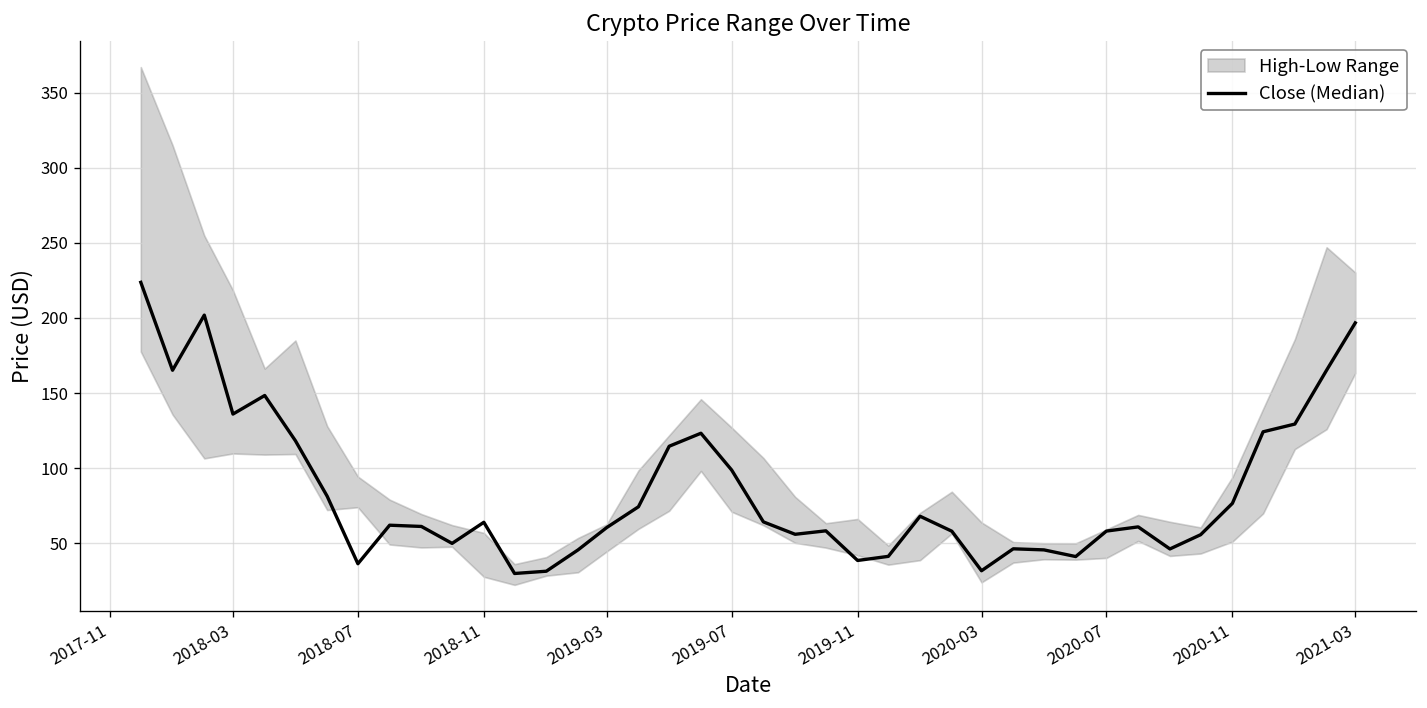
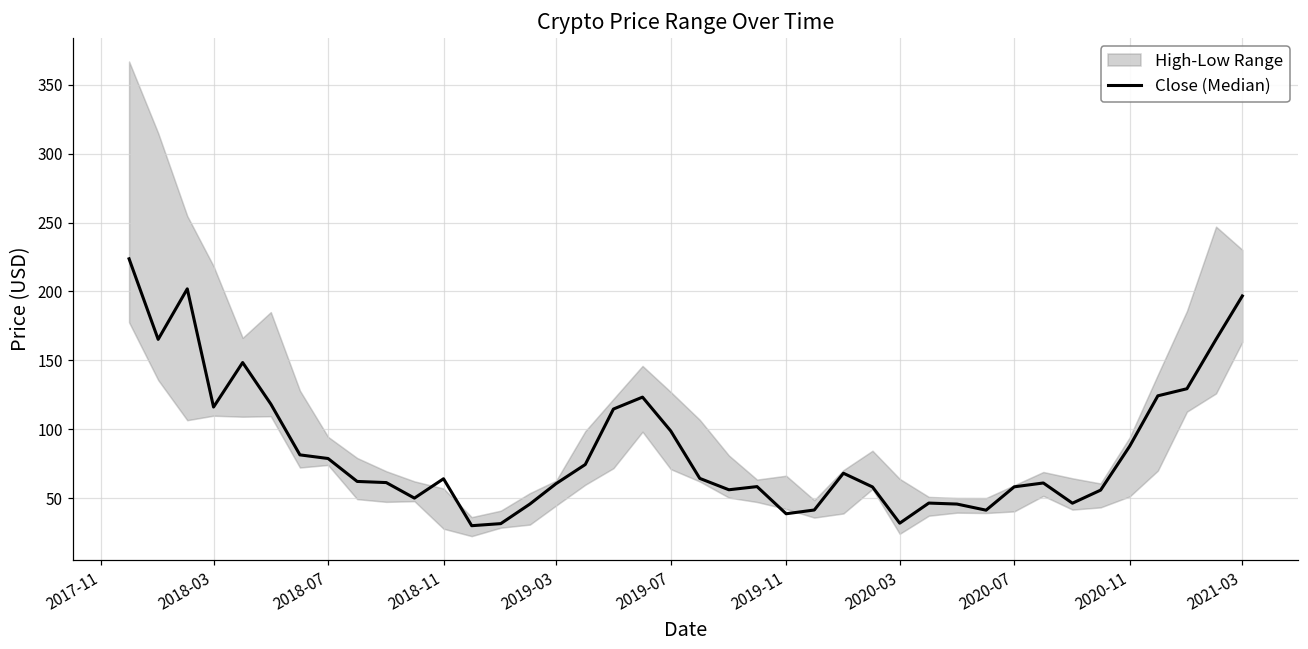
Close (Median), 2018-03: 136 -> 116
Close (Median), 2018-07: 36 -> 79
Close (Median), 2020-11: 77 -> 88
